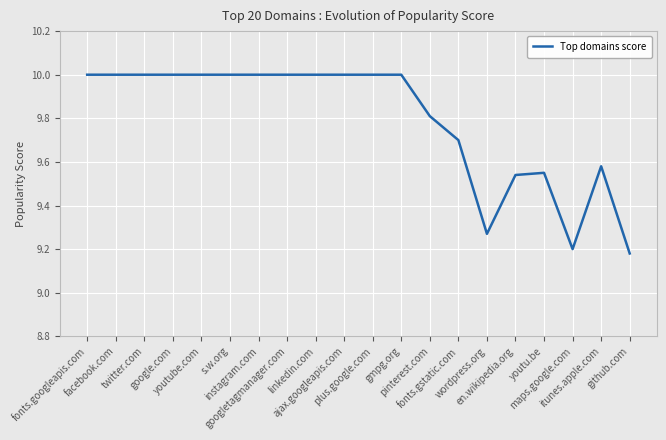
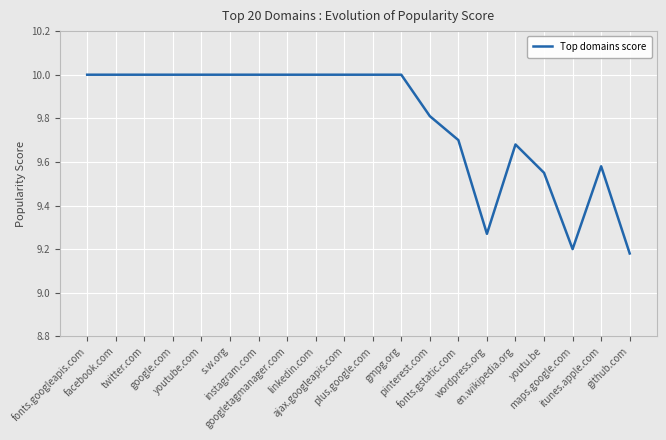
en.wikipedia.org: 9.54 -> 9.68
